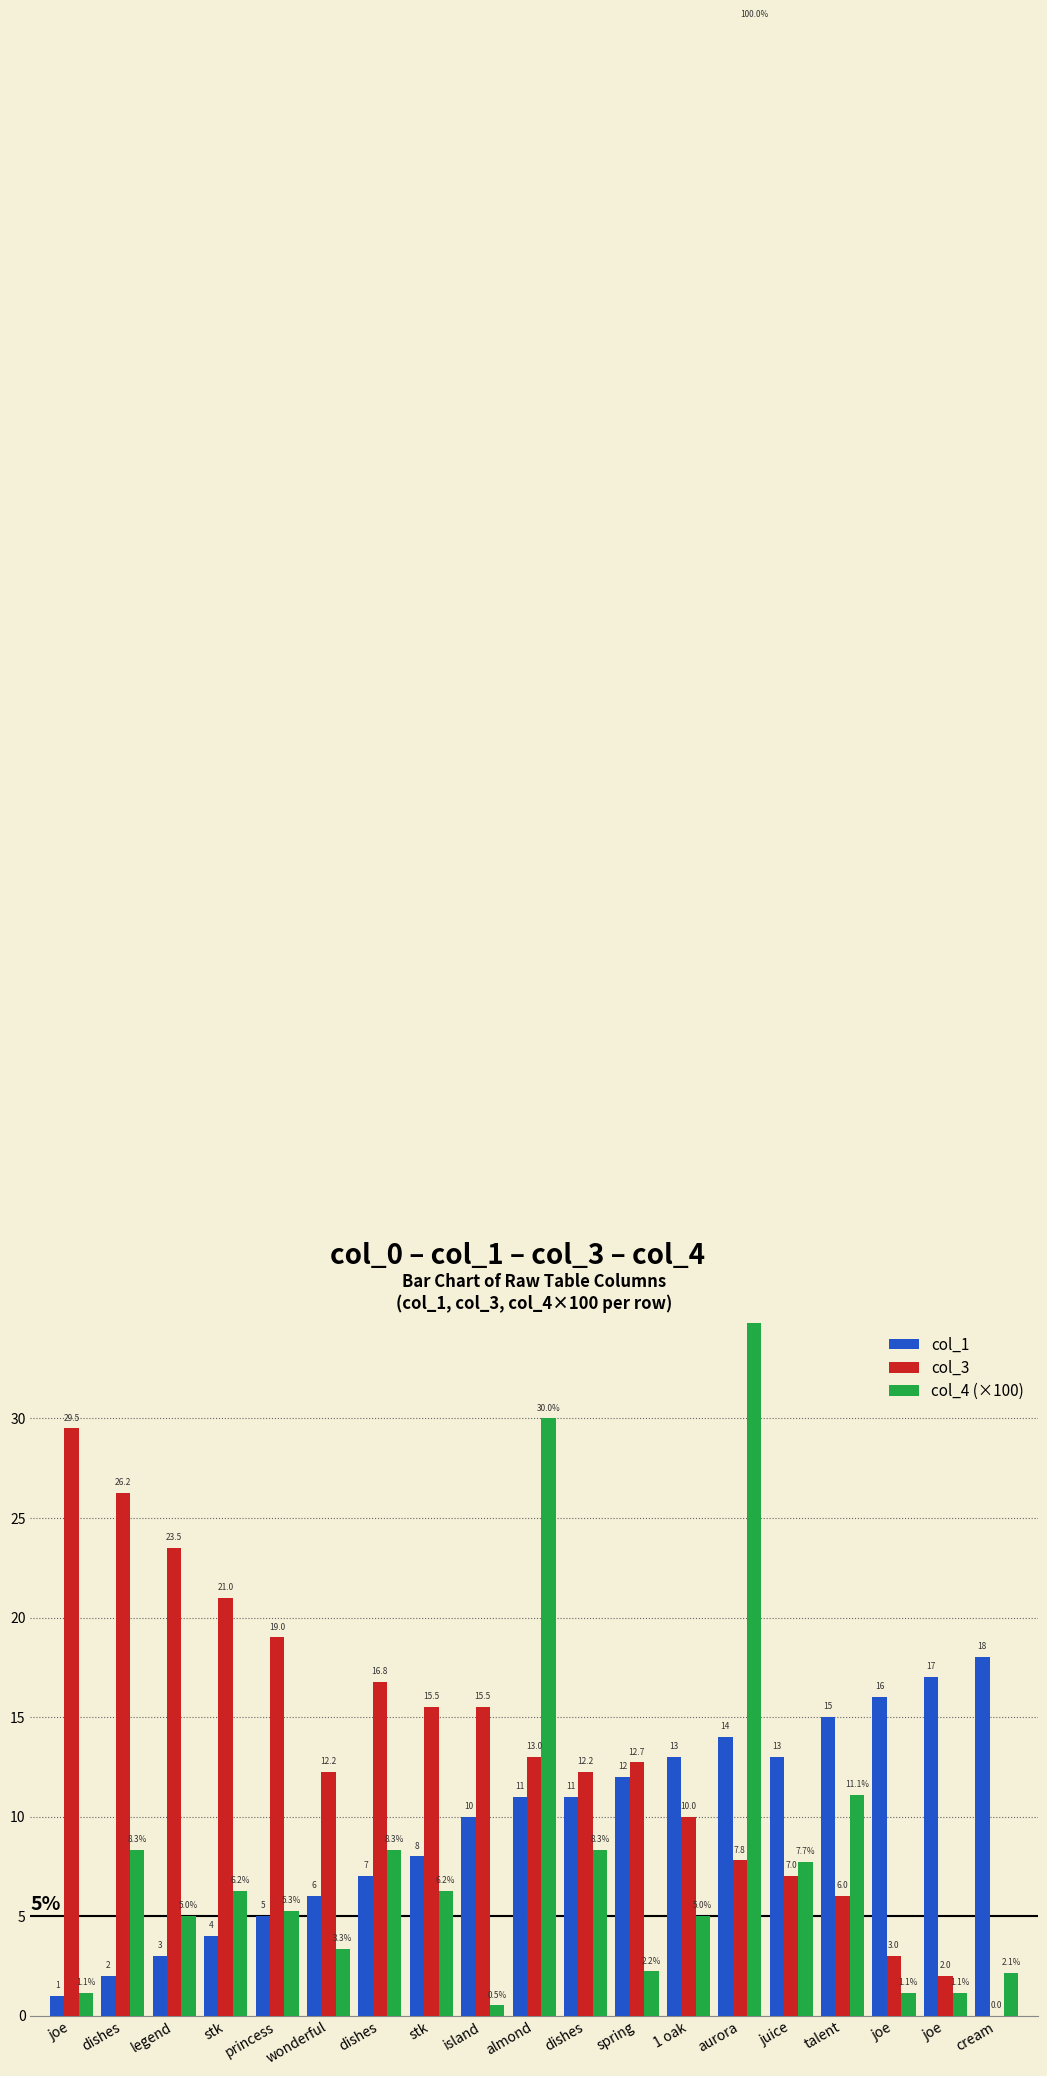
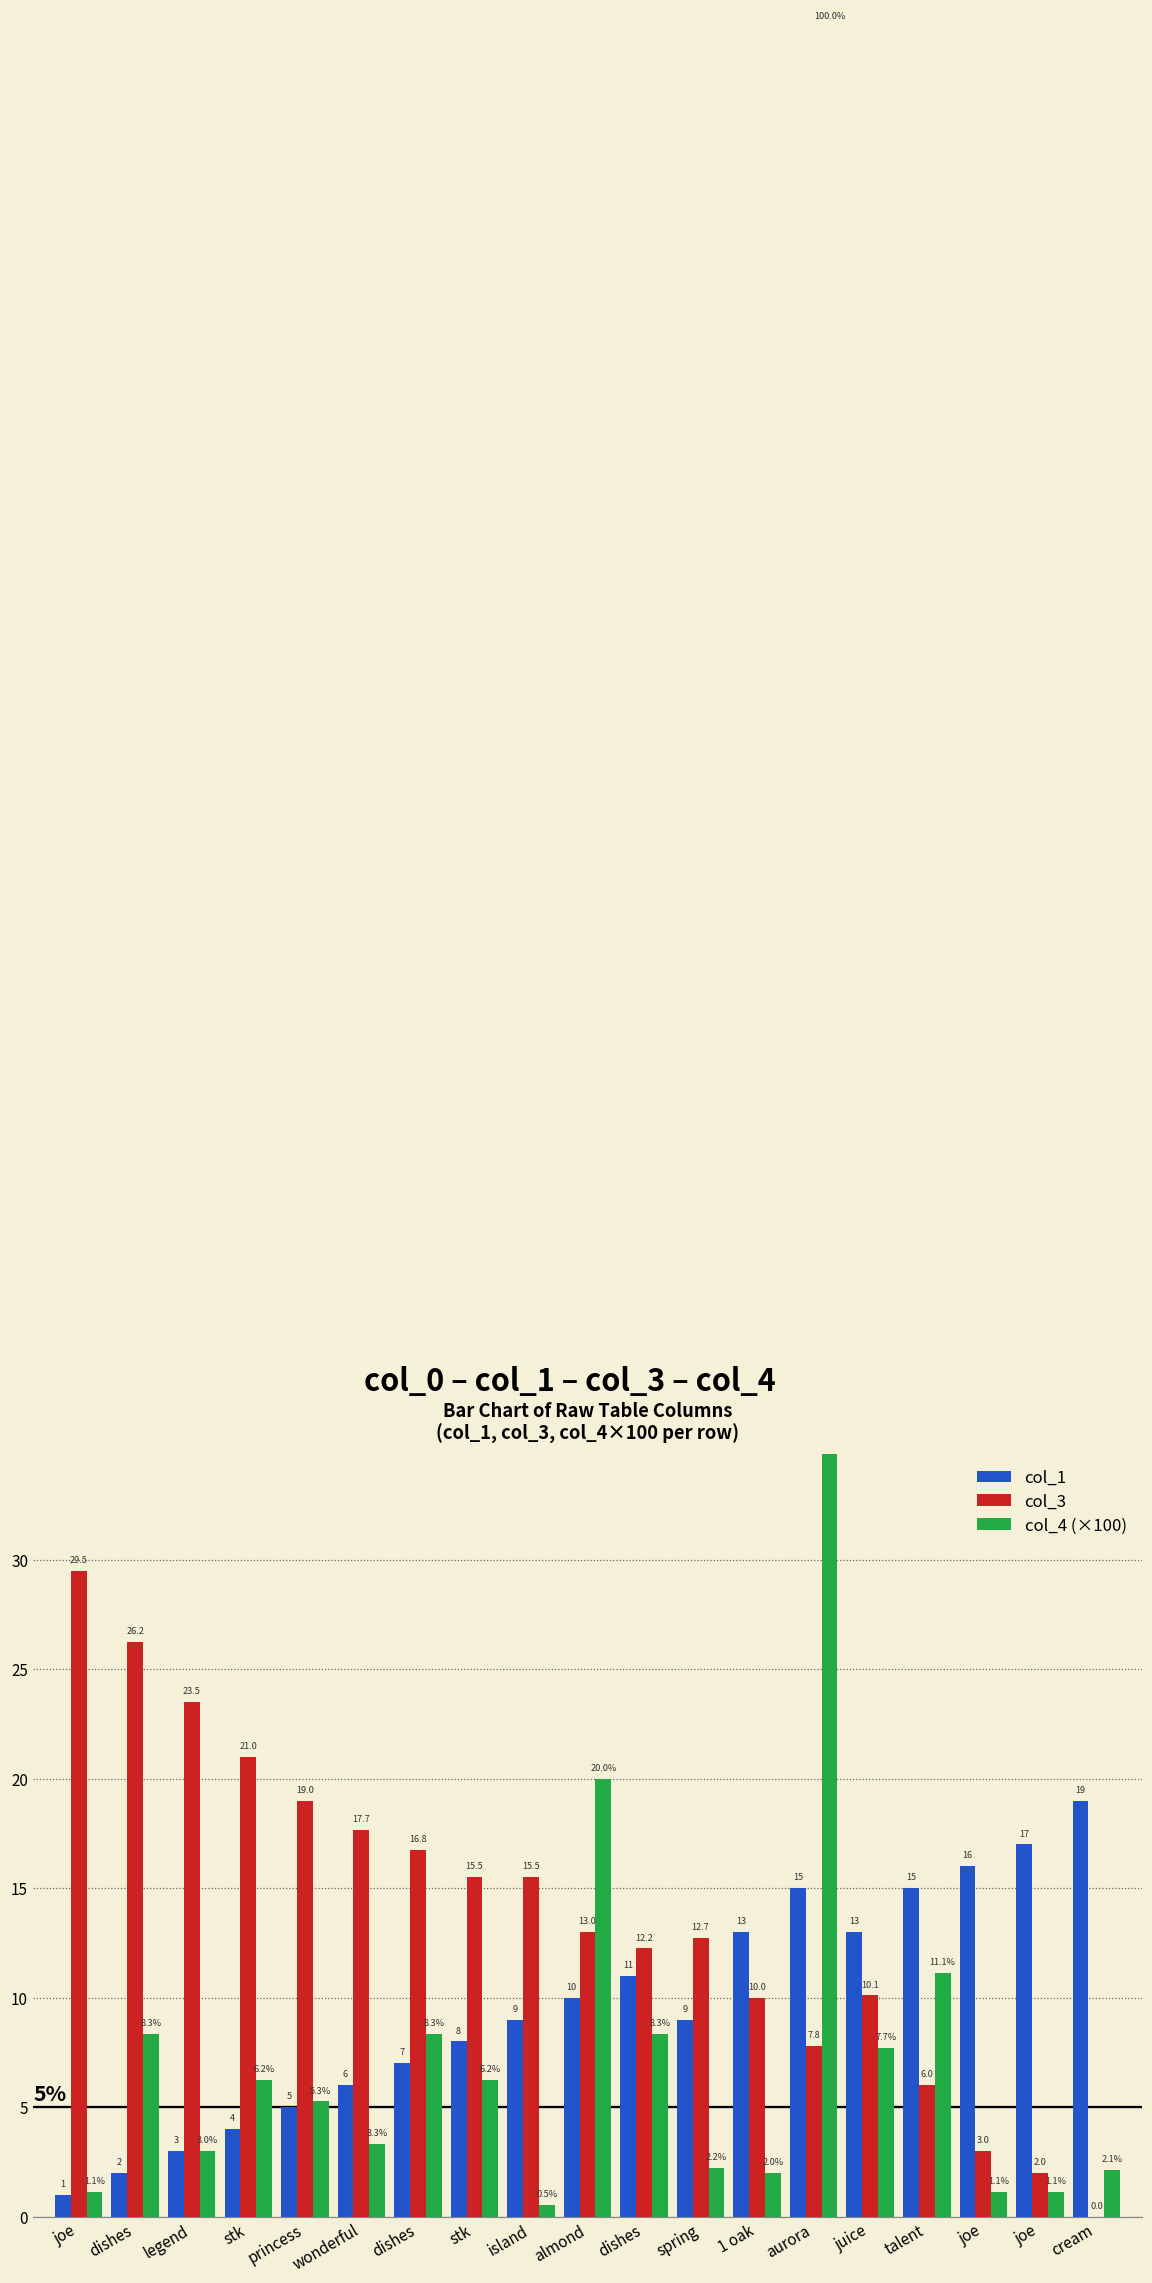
col_4 (×100), legend: 5.0% -> 3.0%
col_3, wonderful: 12.2 -> 17.7
col_1, island: 10 -> 9
col_1, almond: 11 -> 10
col_4 (×100), almond: 30.0% -> 20.0%
col_1, spring: 12 -> 9
col_4 (×100), 1 oak: 5.0% -> 2.0%
col_1, aurora: 14 -> 15
col_3, juice: 7.0 -> 10.1
col_1, cream: 18 -> 19
